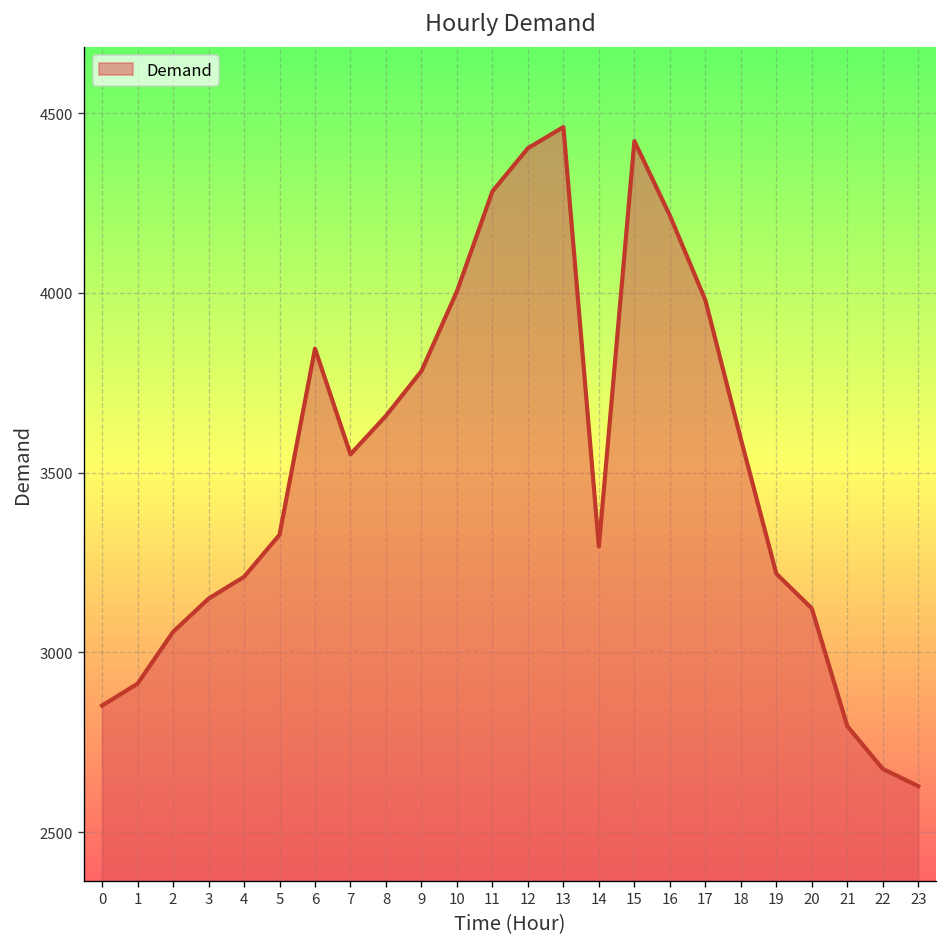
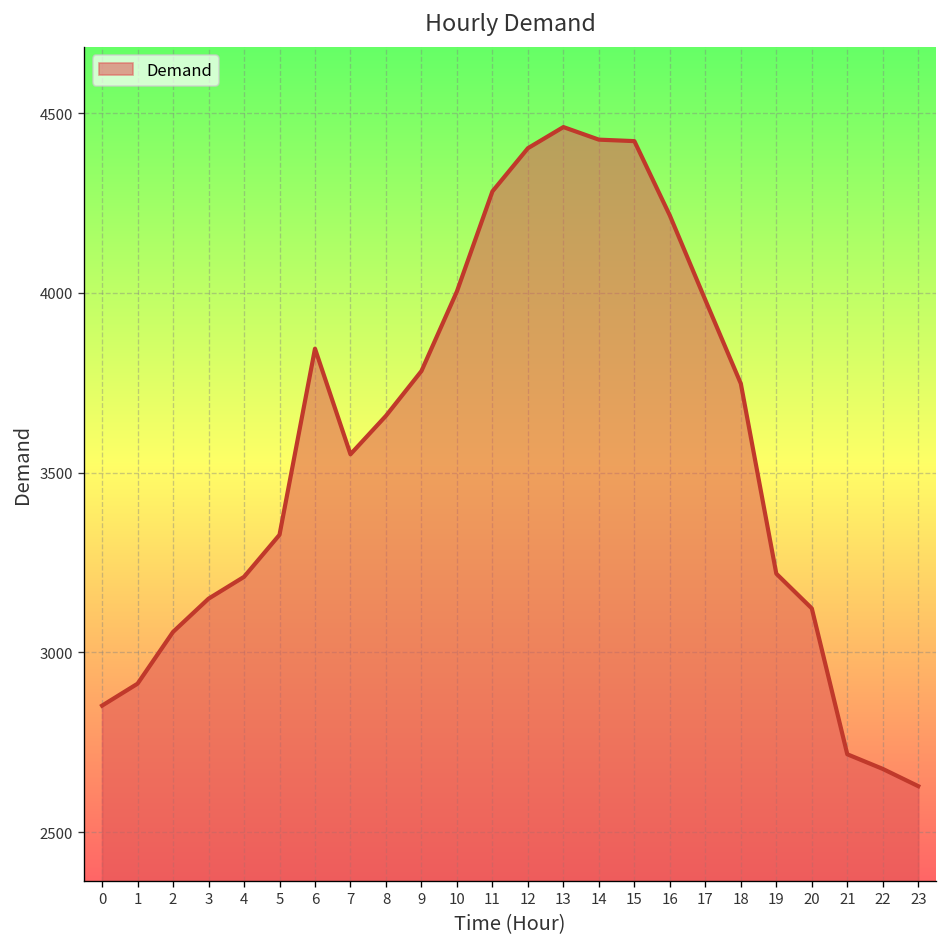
14: 3290 -> 4430
18: 3590 -> 3750
21: 2800 -> 2720
